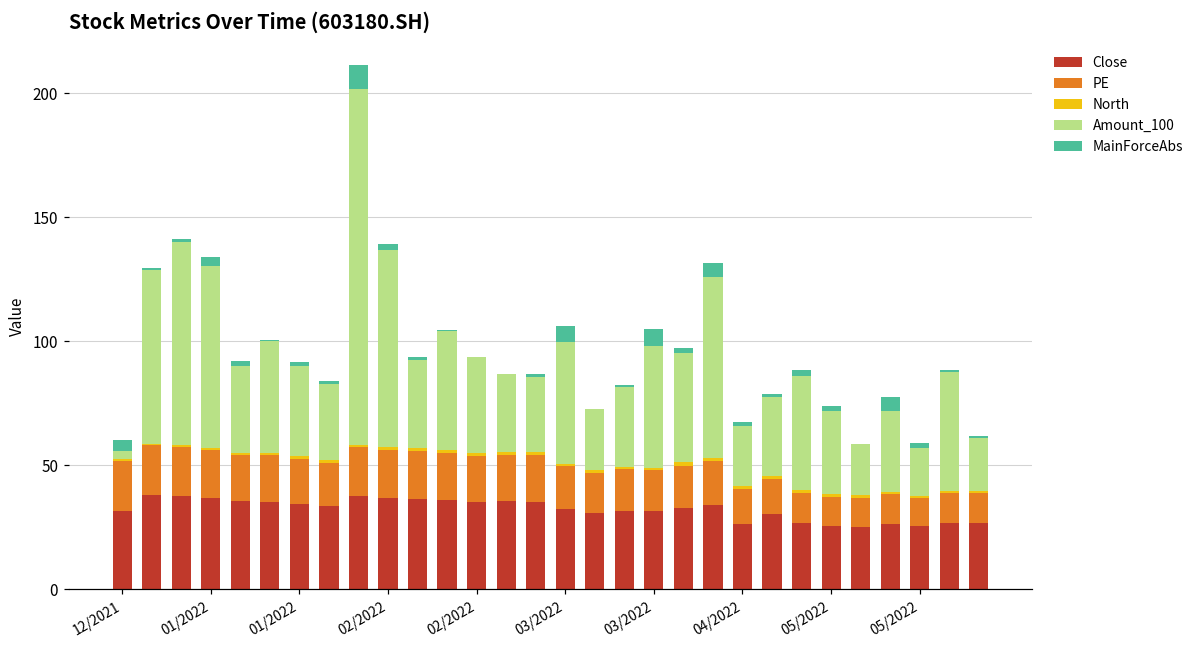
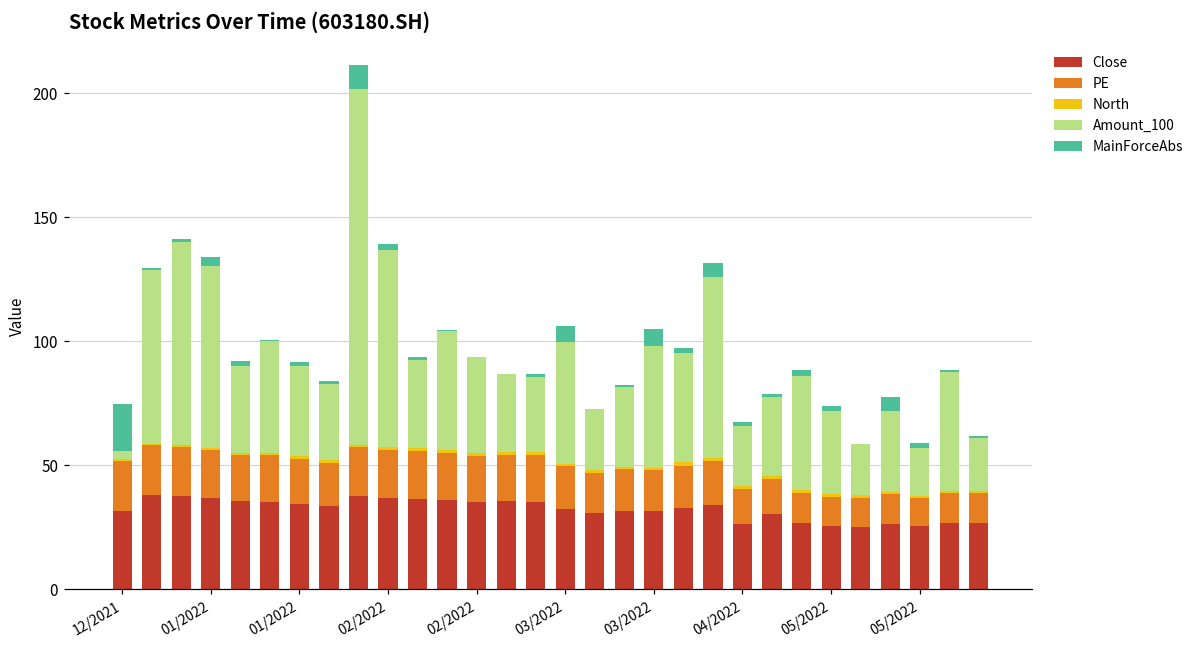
MainForceAbs, 12/2021: 5 -> 19
